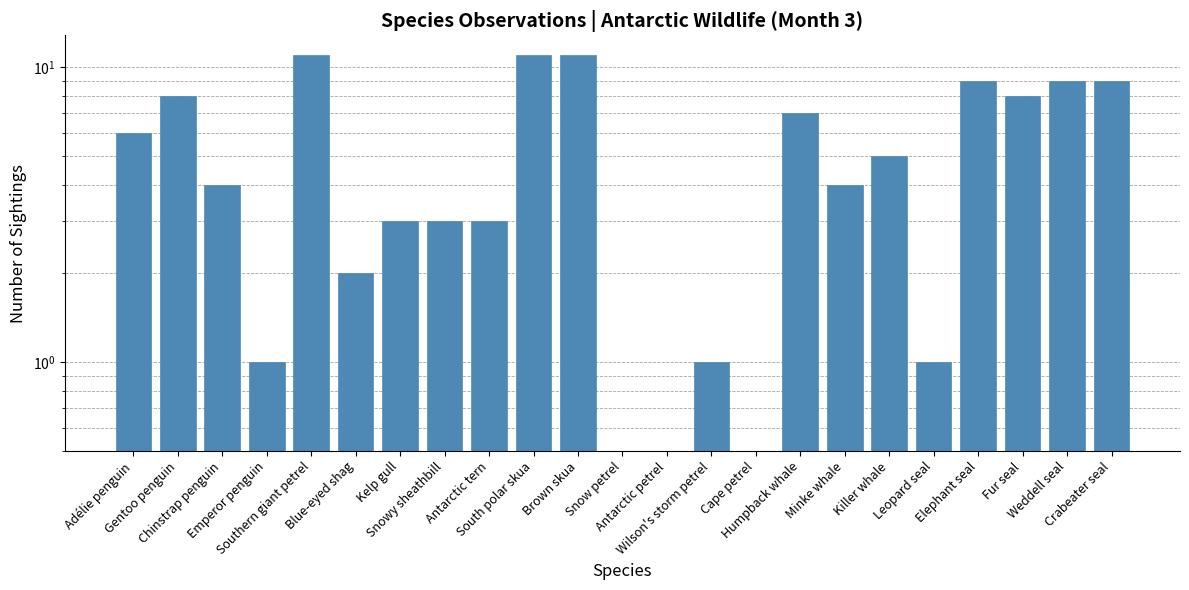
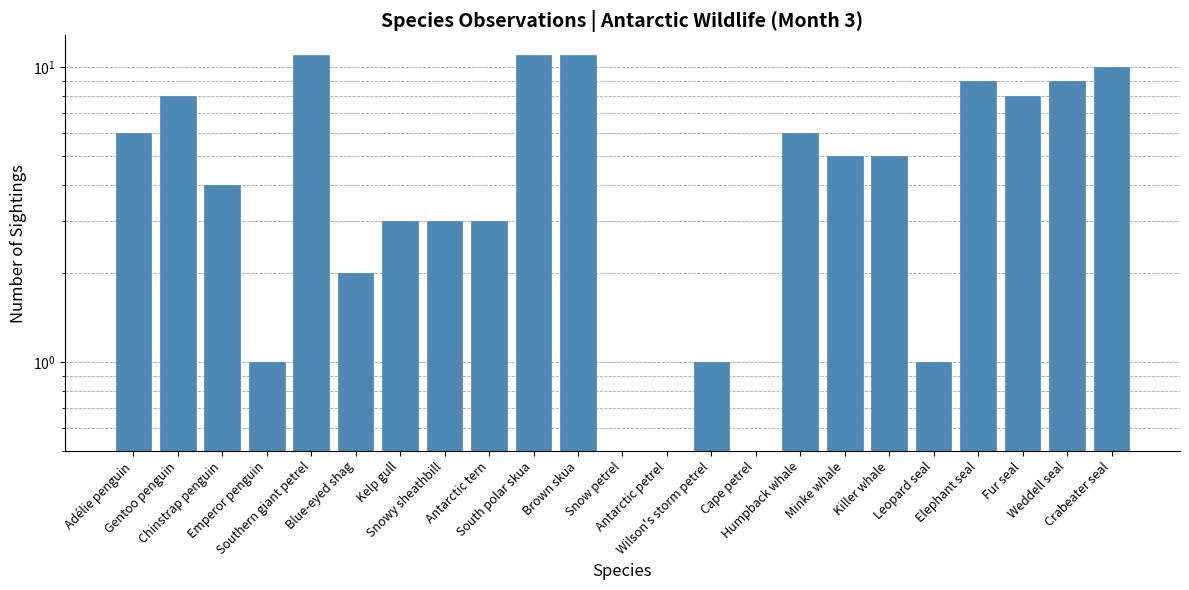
Humpback whale: 7 -> 6
Minke whale: 4 -> 5
Crabeater seal: 9 -> 10
